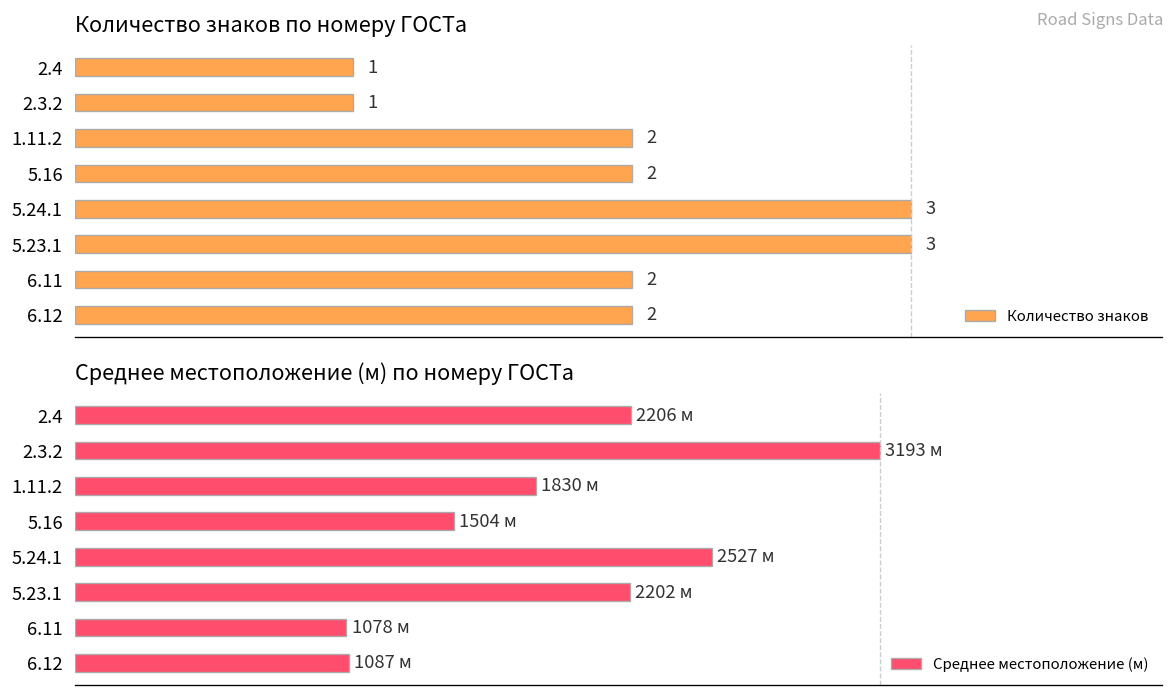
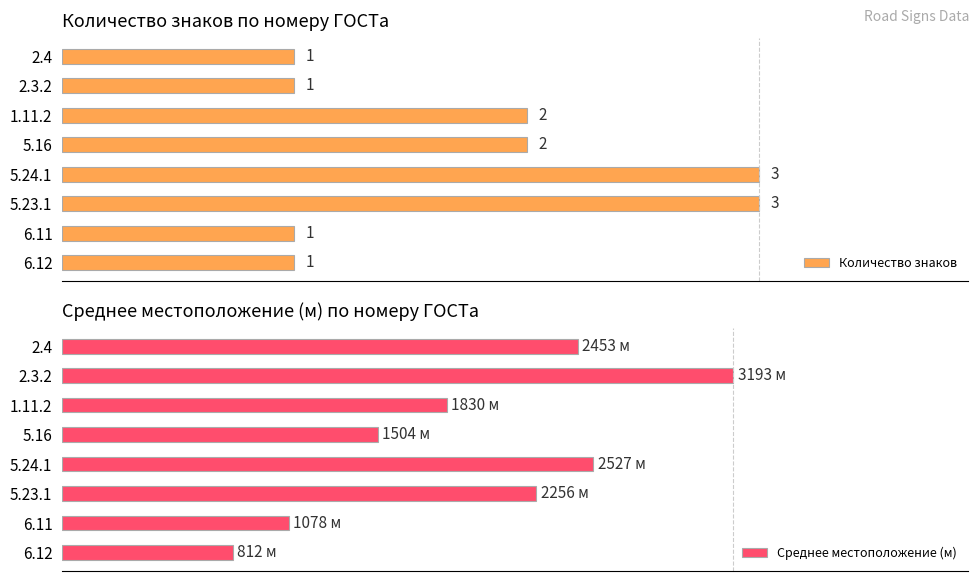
Количество знаков по номеру ГОСТа, 6.11: 2 -> 1
Количество знаков по номеру ГОСТа, 6.12: 2 -> 1
Среднее местоположение (м) по номеру ГОСТа, 2.4: 2206 -> 2453
Среднее местоположение (м) по номеру ГОСТа, 5.23.1: 2202 -> 2256
Среднее местоположение (м) по номеру ГОСТа, 6.12: 1087 -> 812
